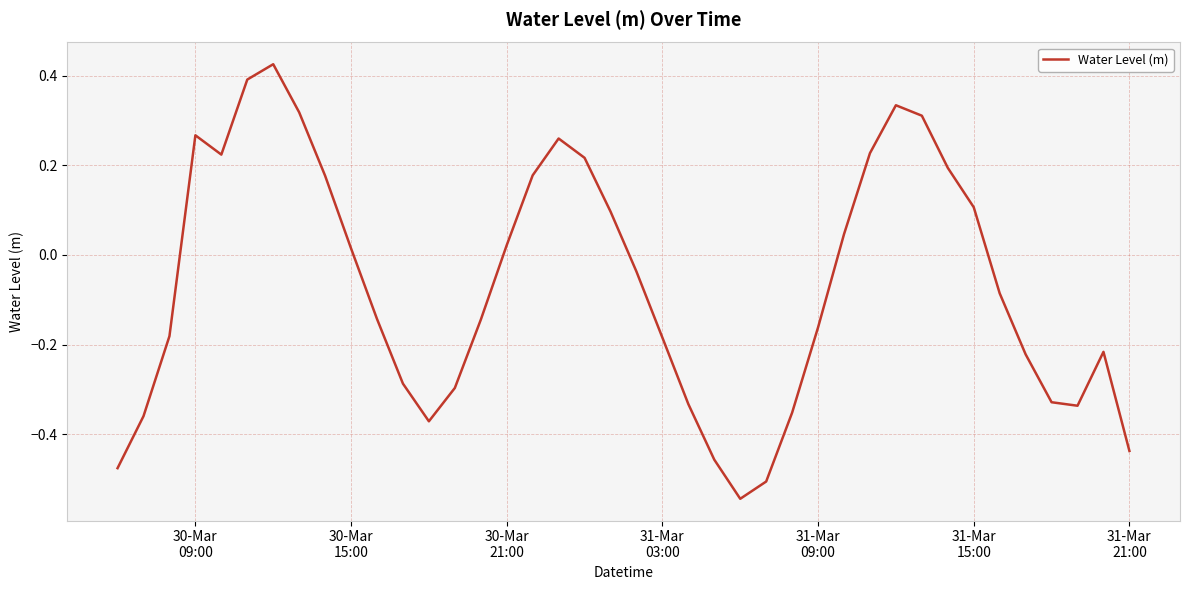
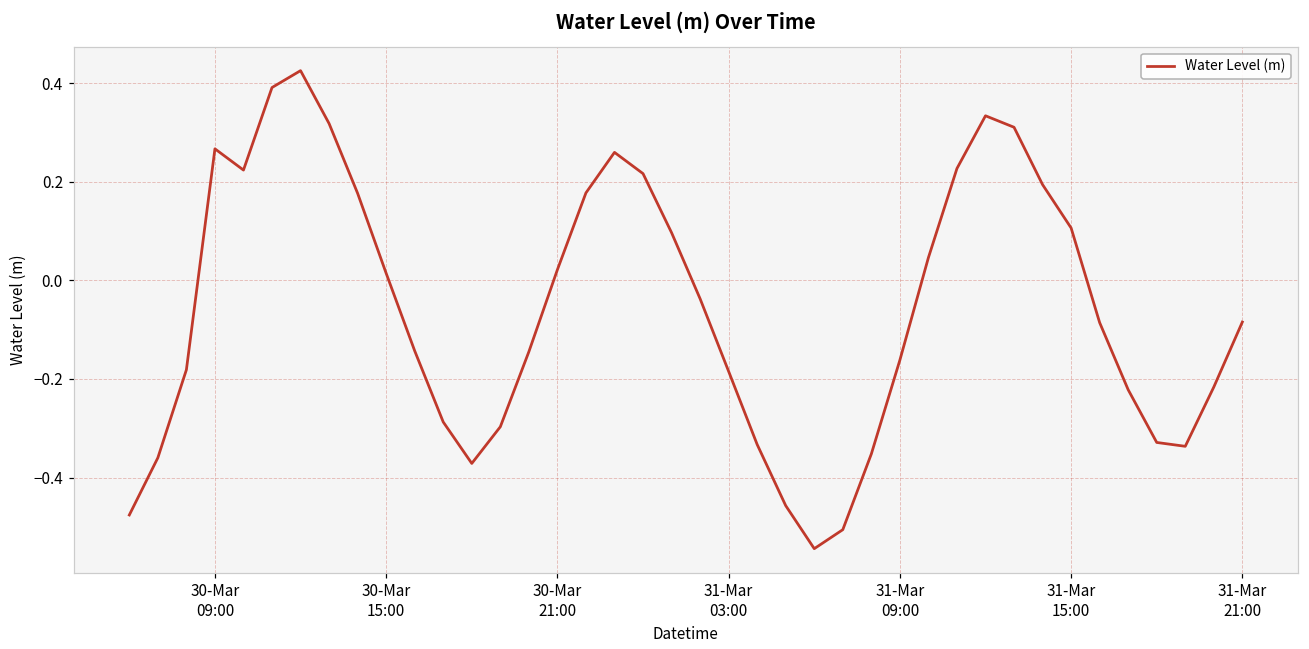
31-Mar 21:00: -0.44 -> -0.08
